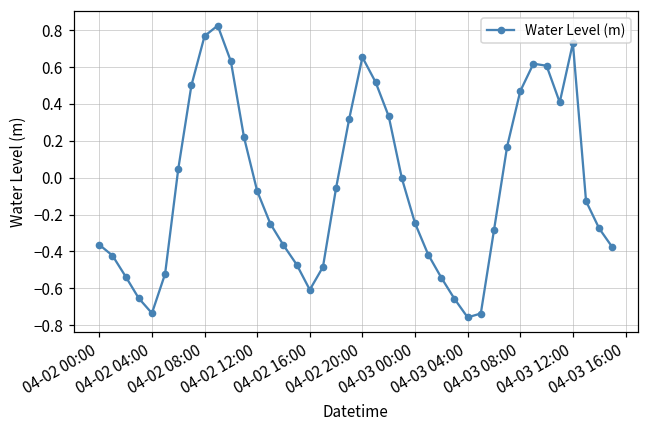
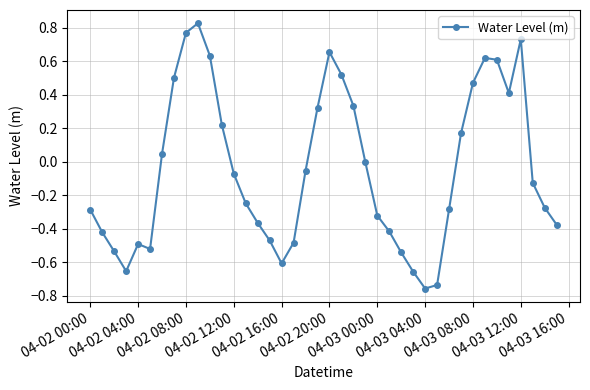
04-02 00:00: -0.36 -> -0.29
04-02 04:00: -0.74 -> -0.49
04-03 00:00: -0.25 -> -0.32
